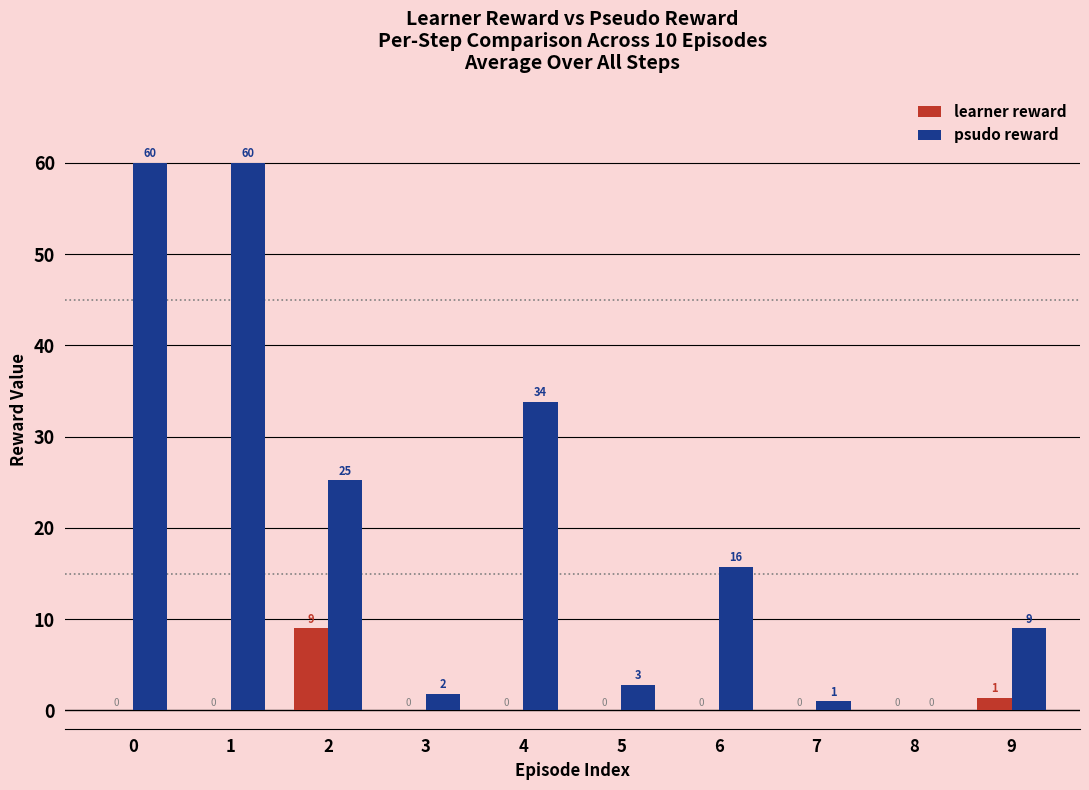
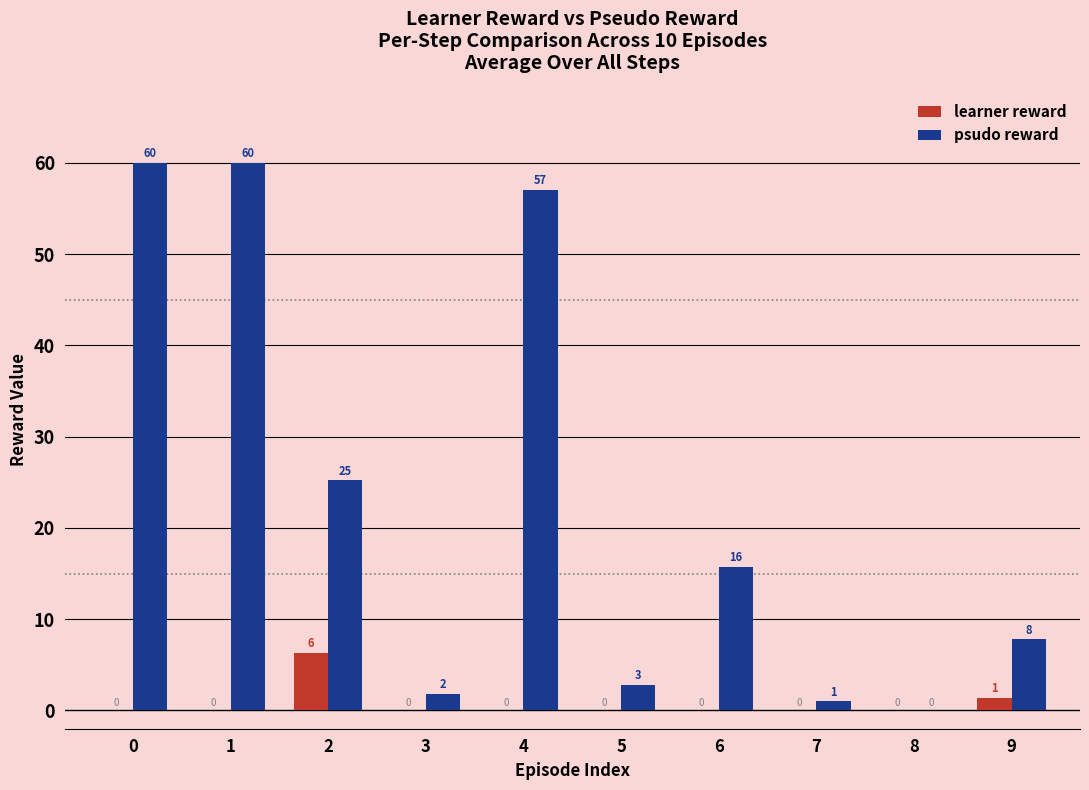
learner reward, 2: 9 -> 6
psudo reward, 4: 34 -> 57
psudo reward, 9: 9 -> 8
